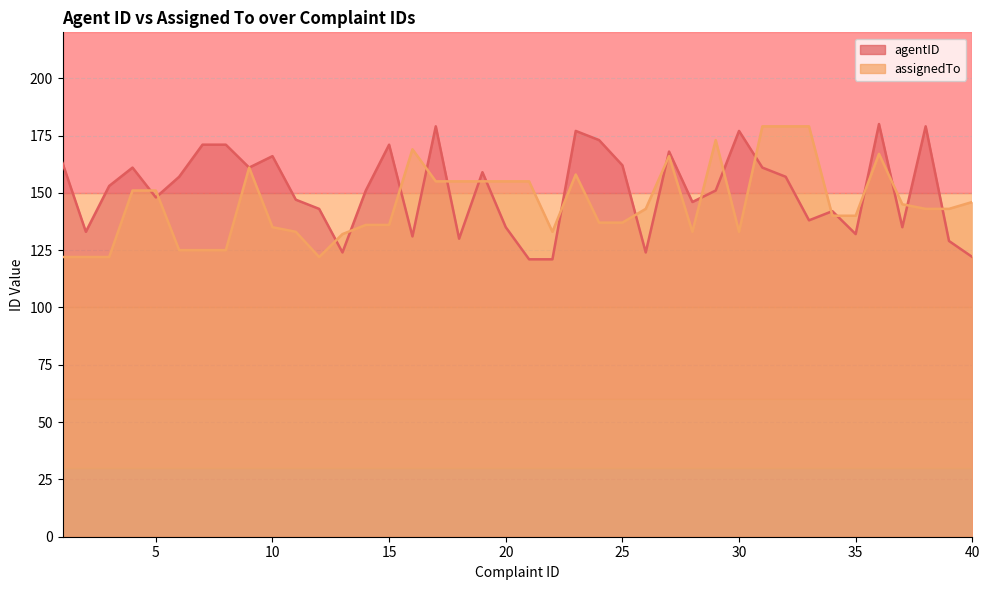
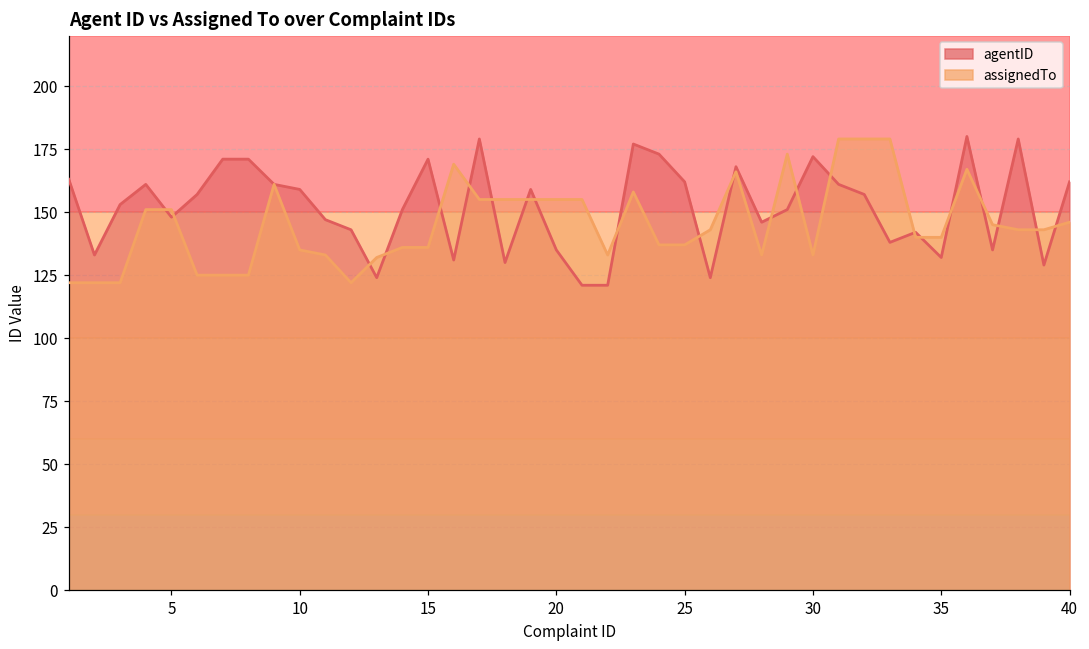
agentID, 10: 166 -> 159
agentID, 30: 177 -> 172
agentID, 40: 122 -> 162
